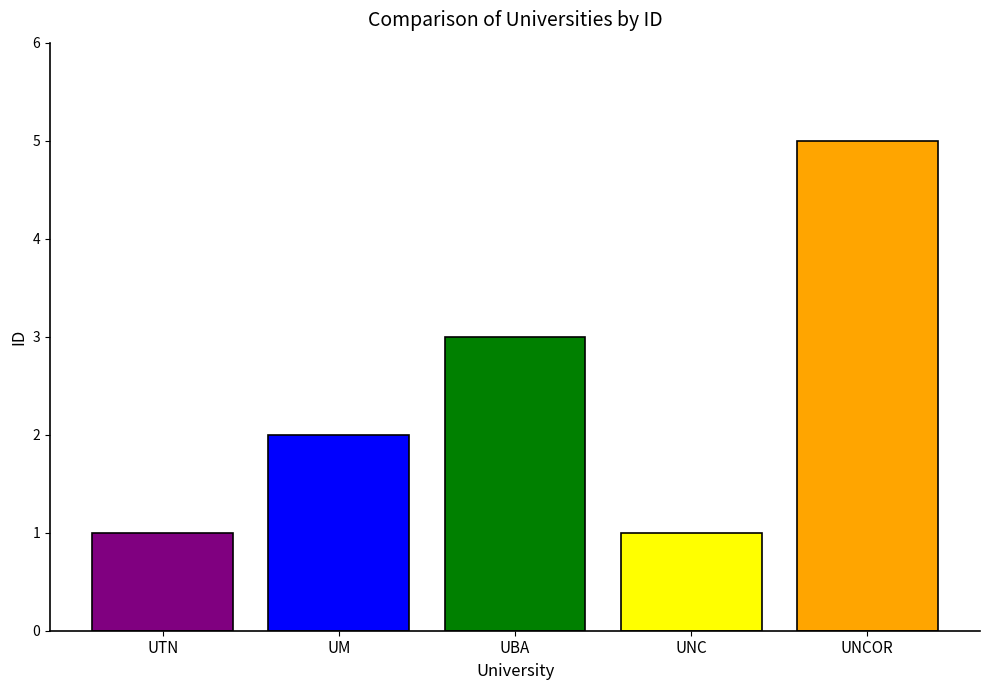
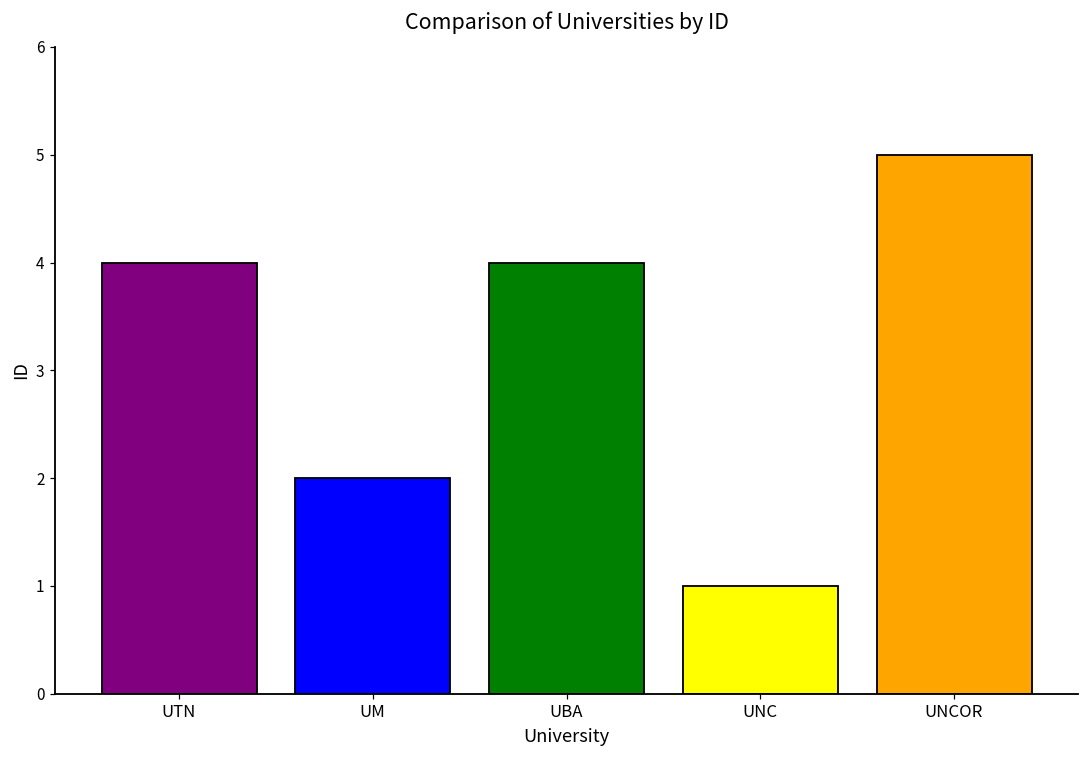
UTN: 1 -> 4
UBA: 3 -> 4
